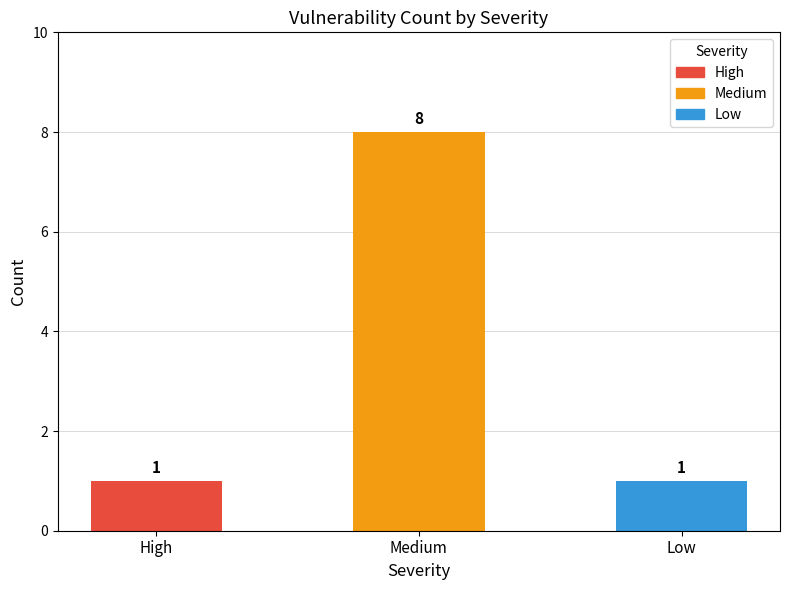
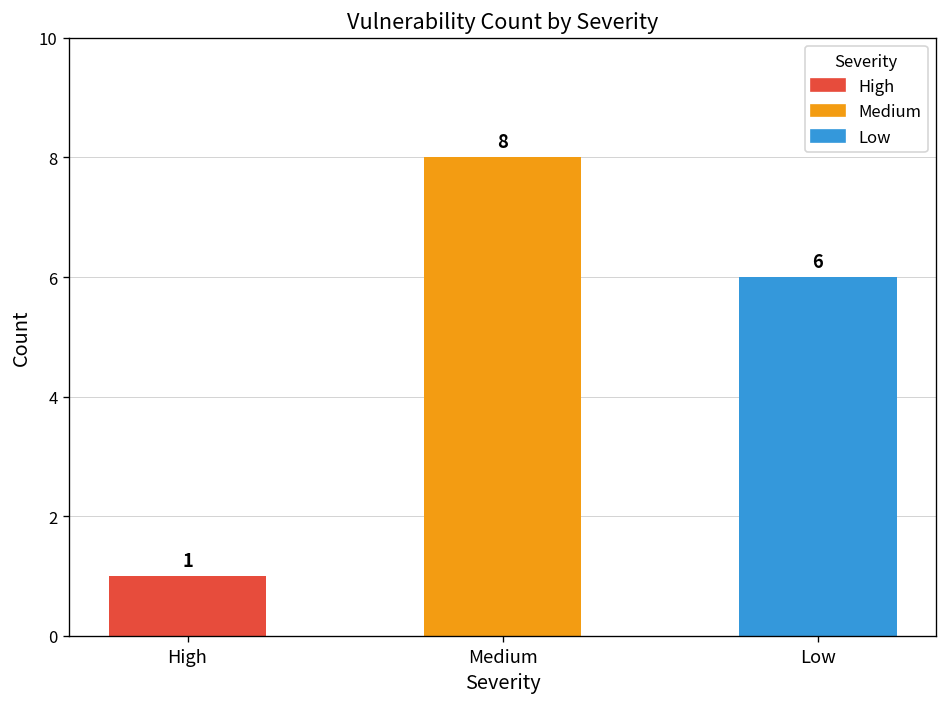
Low: 1 -> 6
